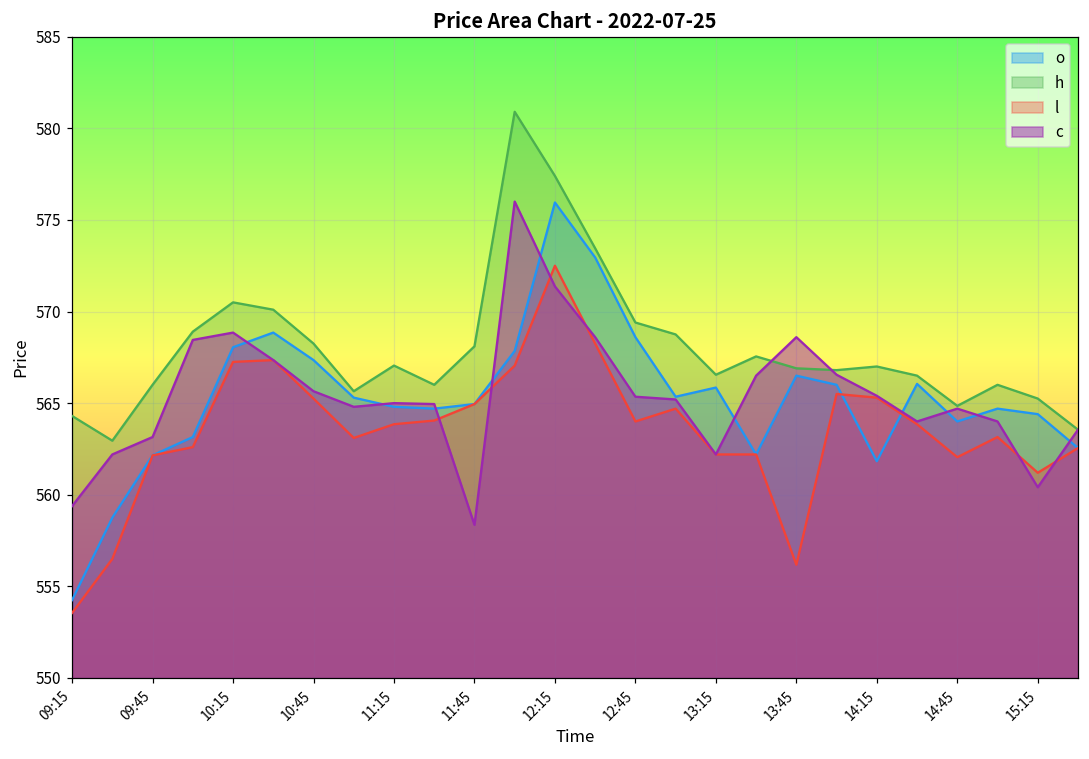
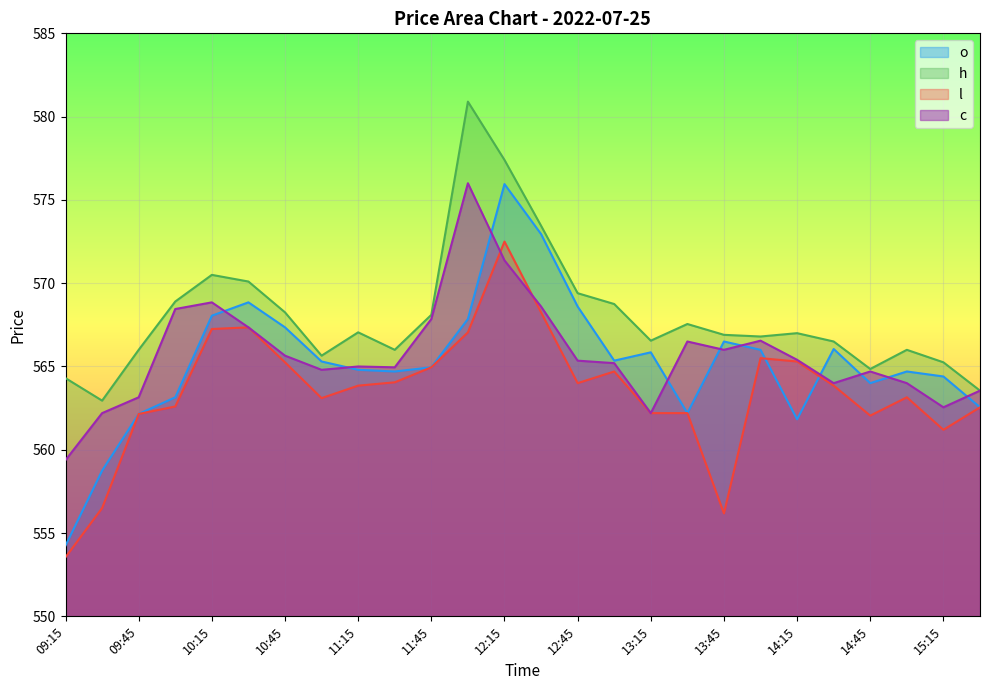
c, 11:45: 558.4 -> 567.9
c, 13:45: 568.6 -> 566.0
c, 15:15: 560.4 -> 562.6
